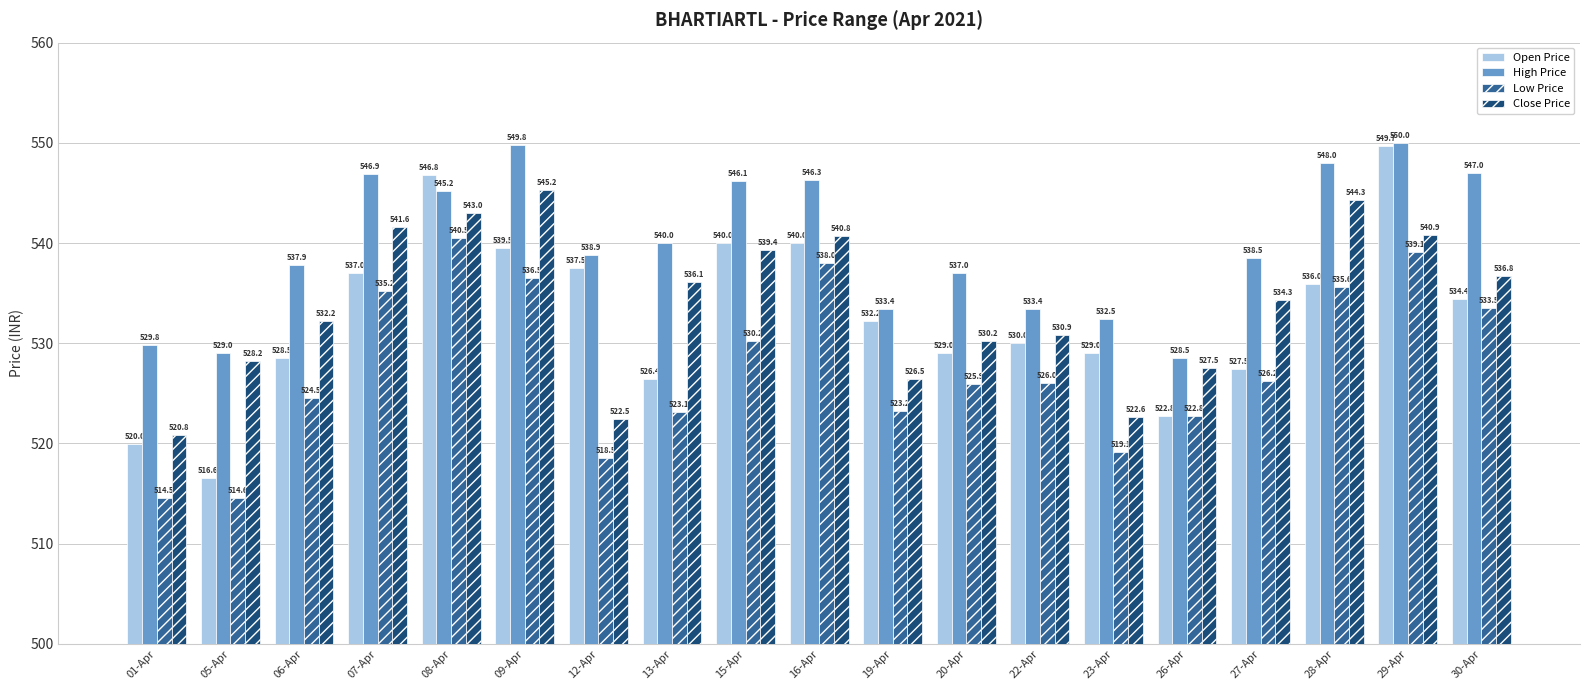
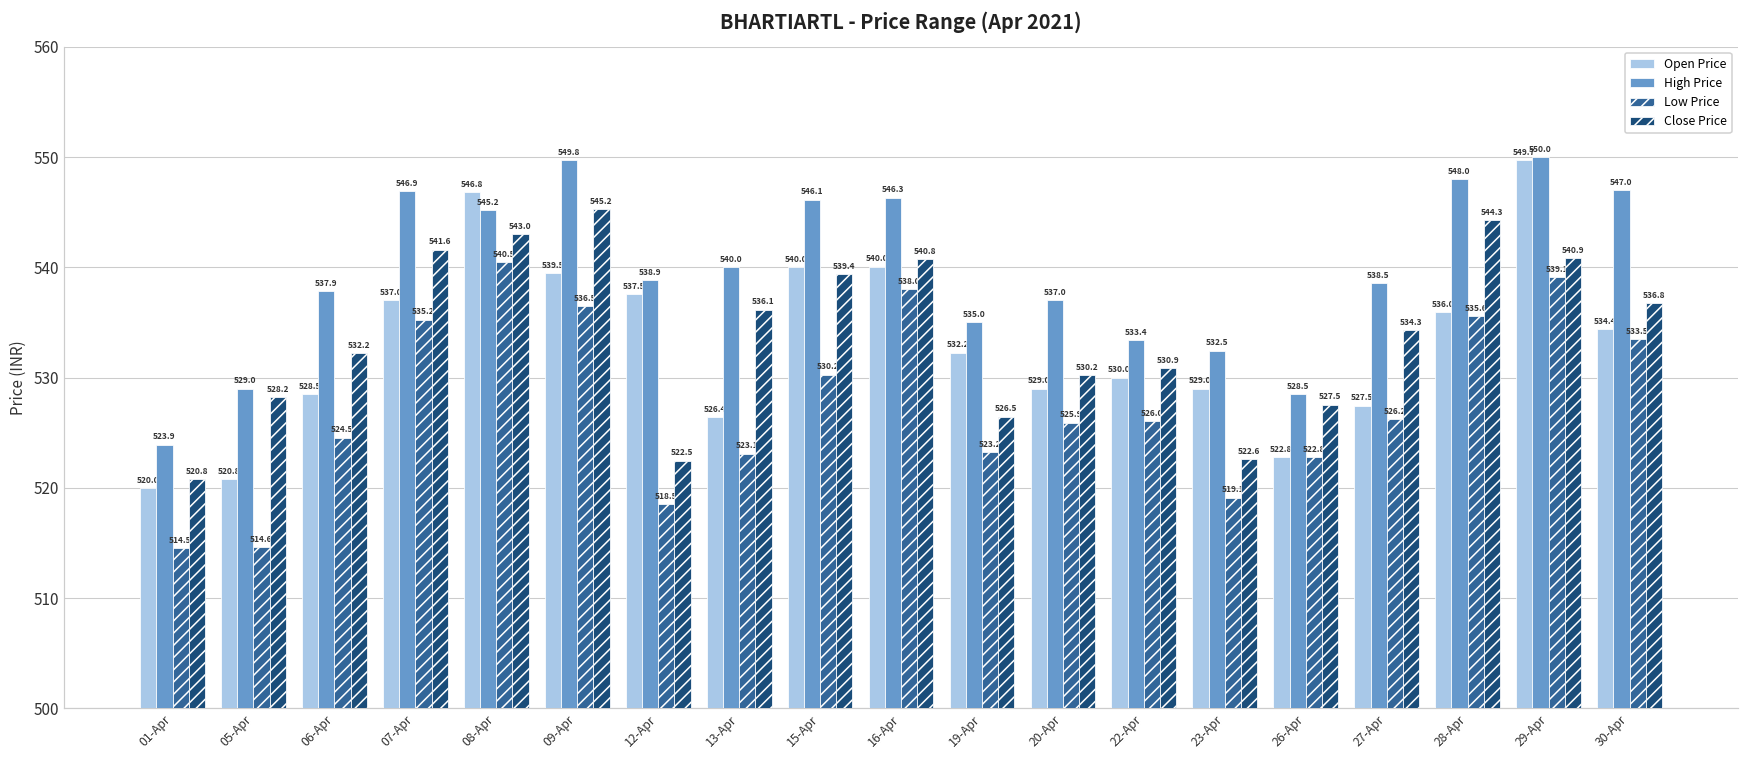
High Price, 01-Apr: 529.8 -> 523.9
Open Price, 05-Apr: 516.6 -> 520.8
High Price, 19-Apr: 533.4 -> 535.0
